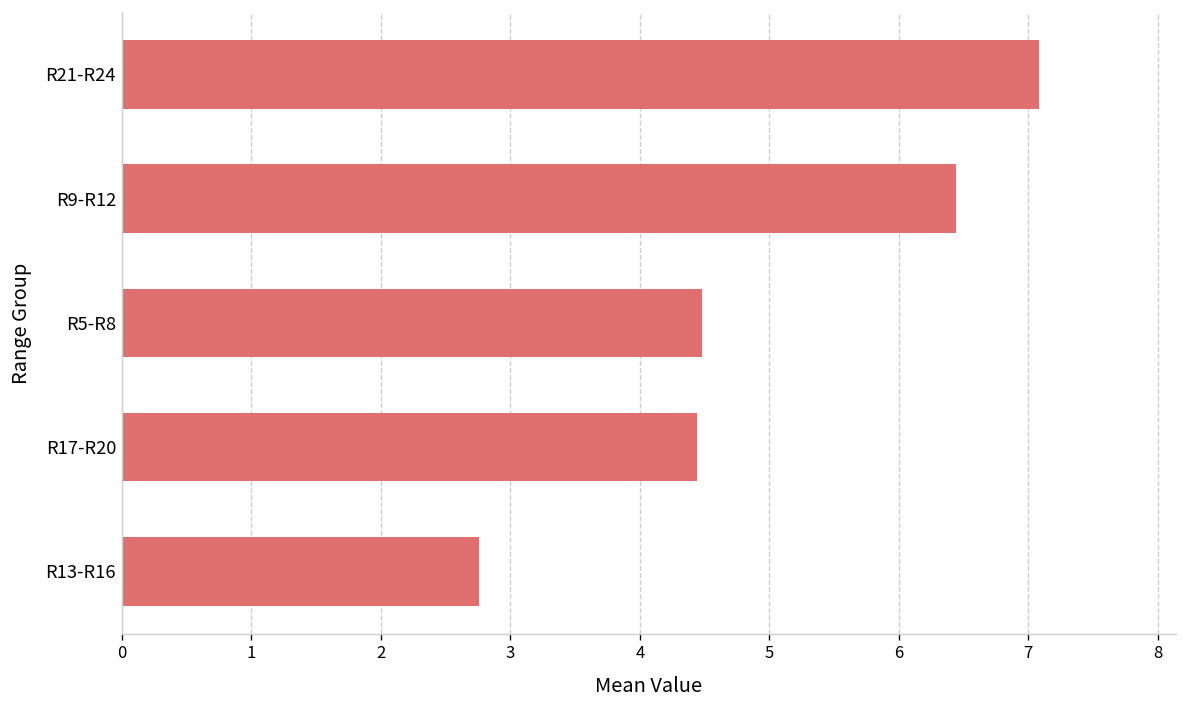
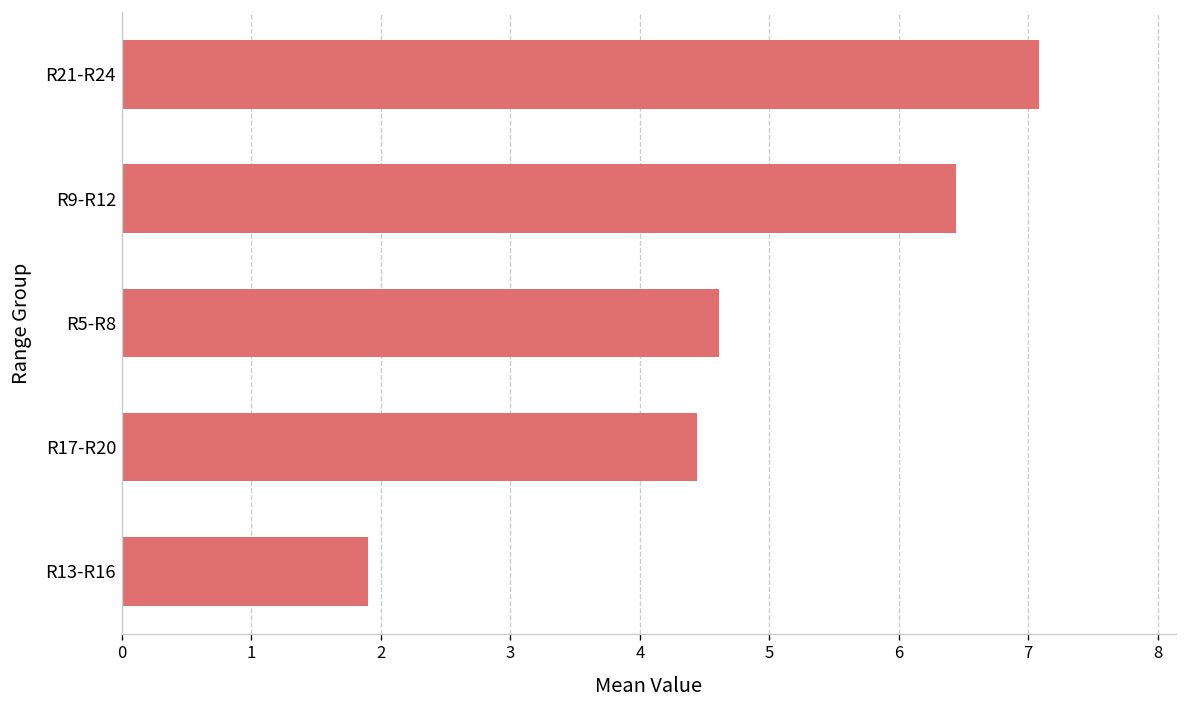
R5-R8: 4.48 -> 4.61
R13-R16: 2.76 -> 1.90
